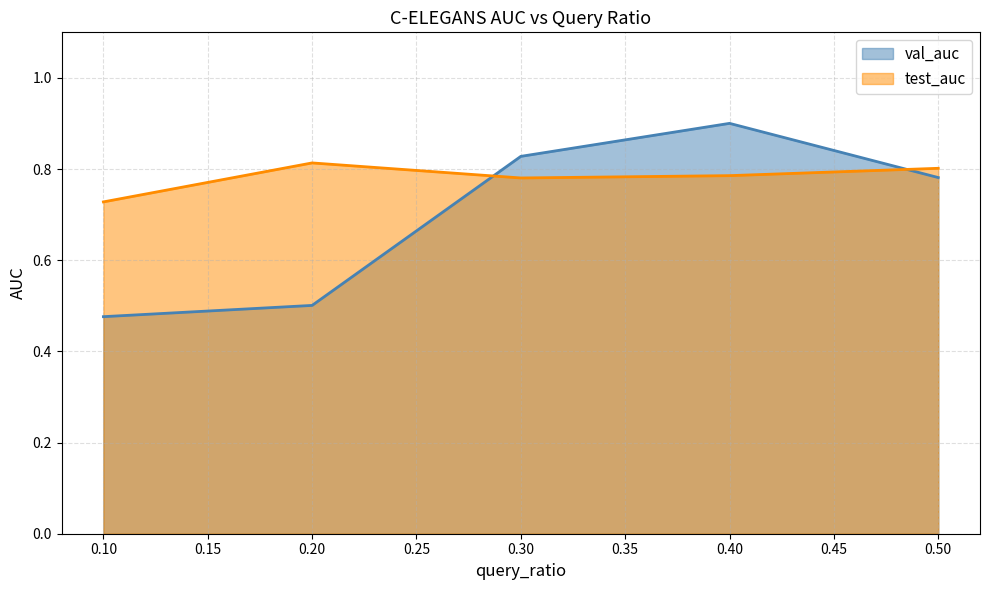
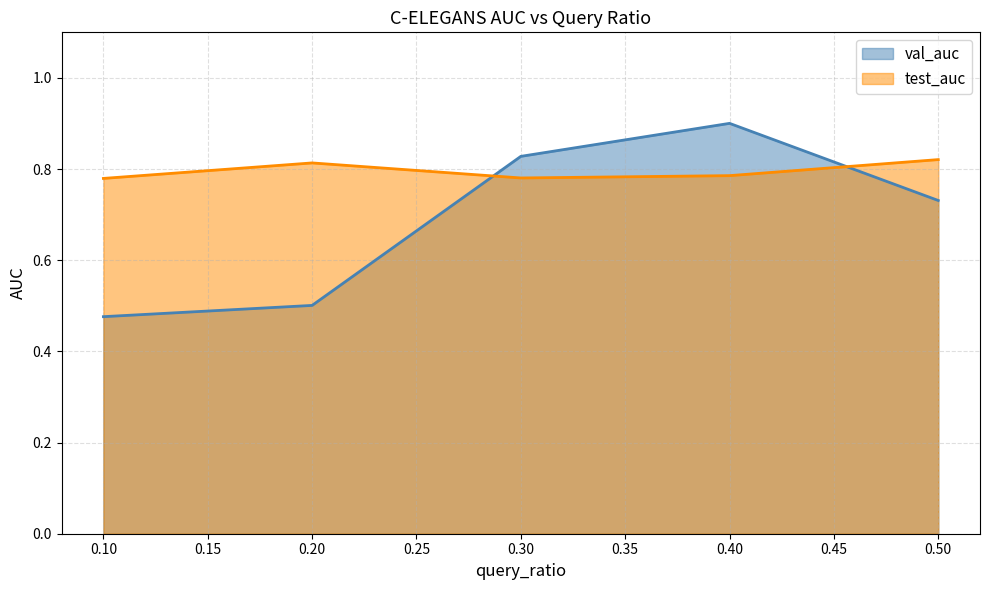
test_auc, 0.10: 0.73 -> 0.78
val_auc, 0.50: 0.78 -> 0.73
test_auc, 0.50: 0.80 -> 0.82
